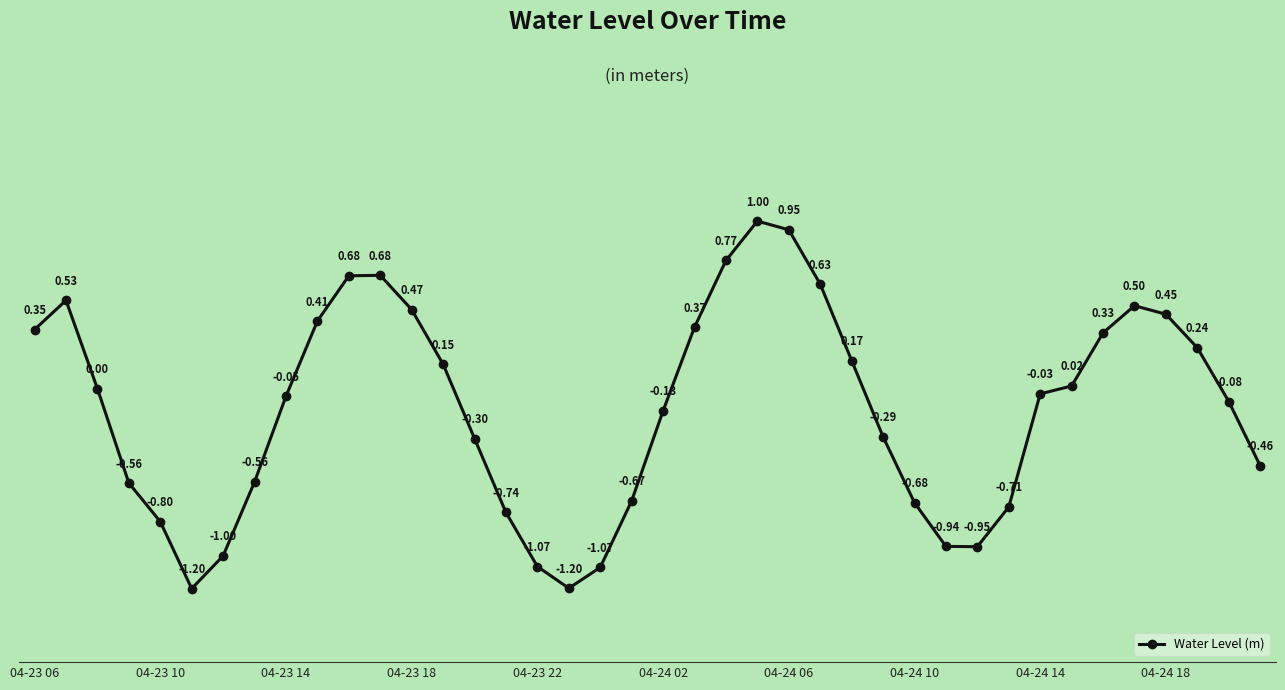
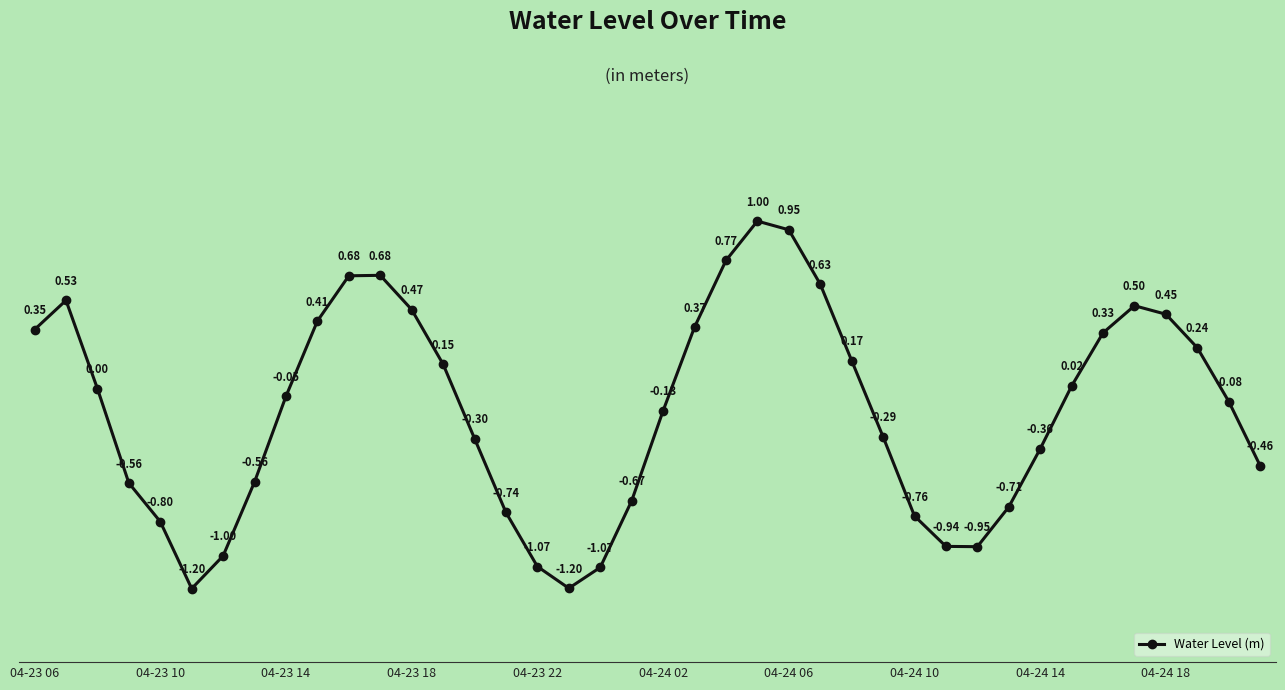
04-24 10: -0.68 -> -0.76
04-24 14: -0.03 -> -0.36
